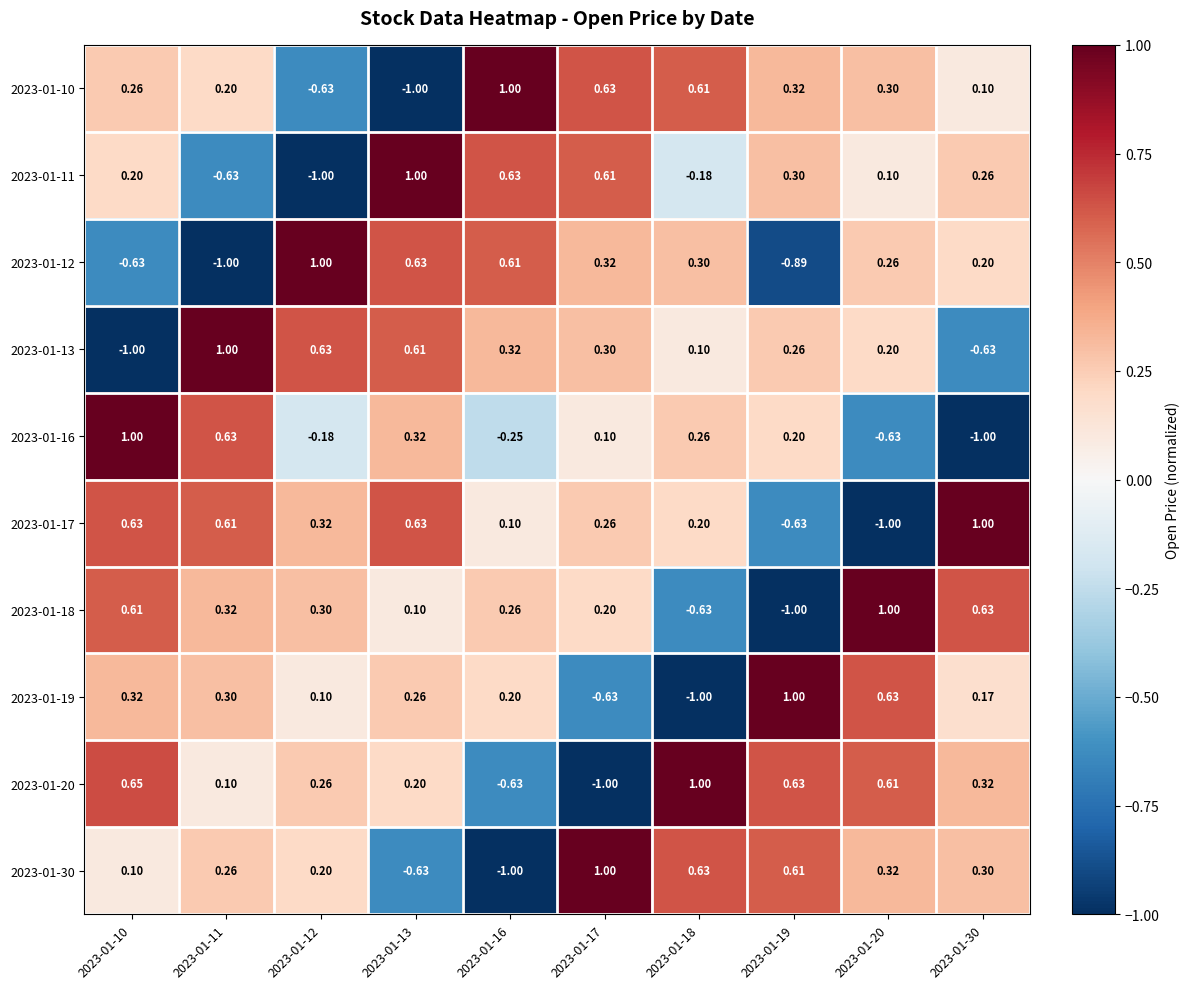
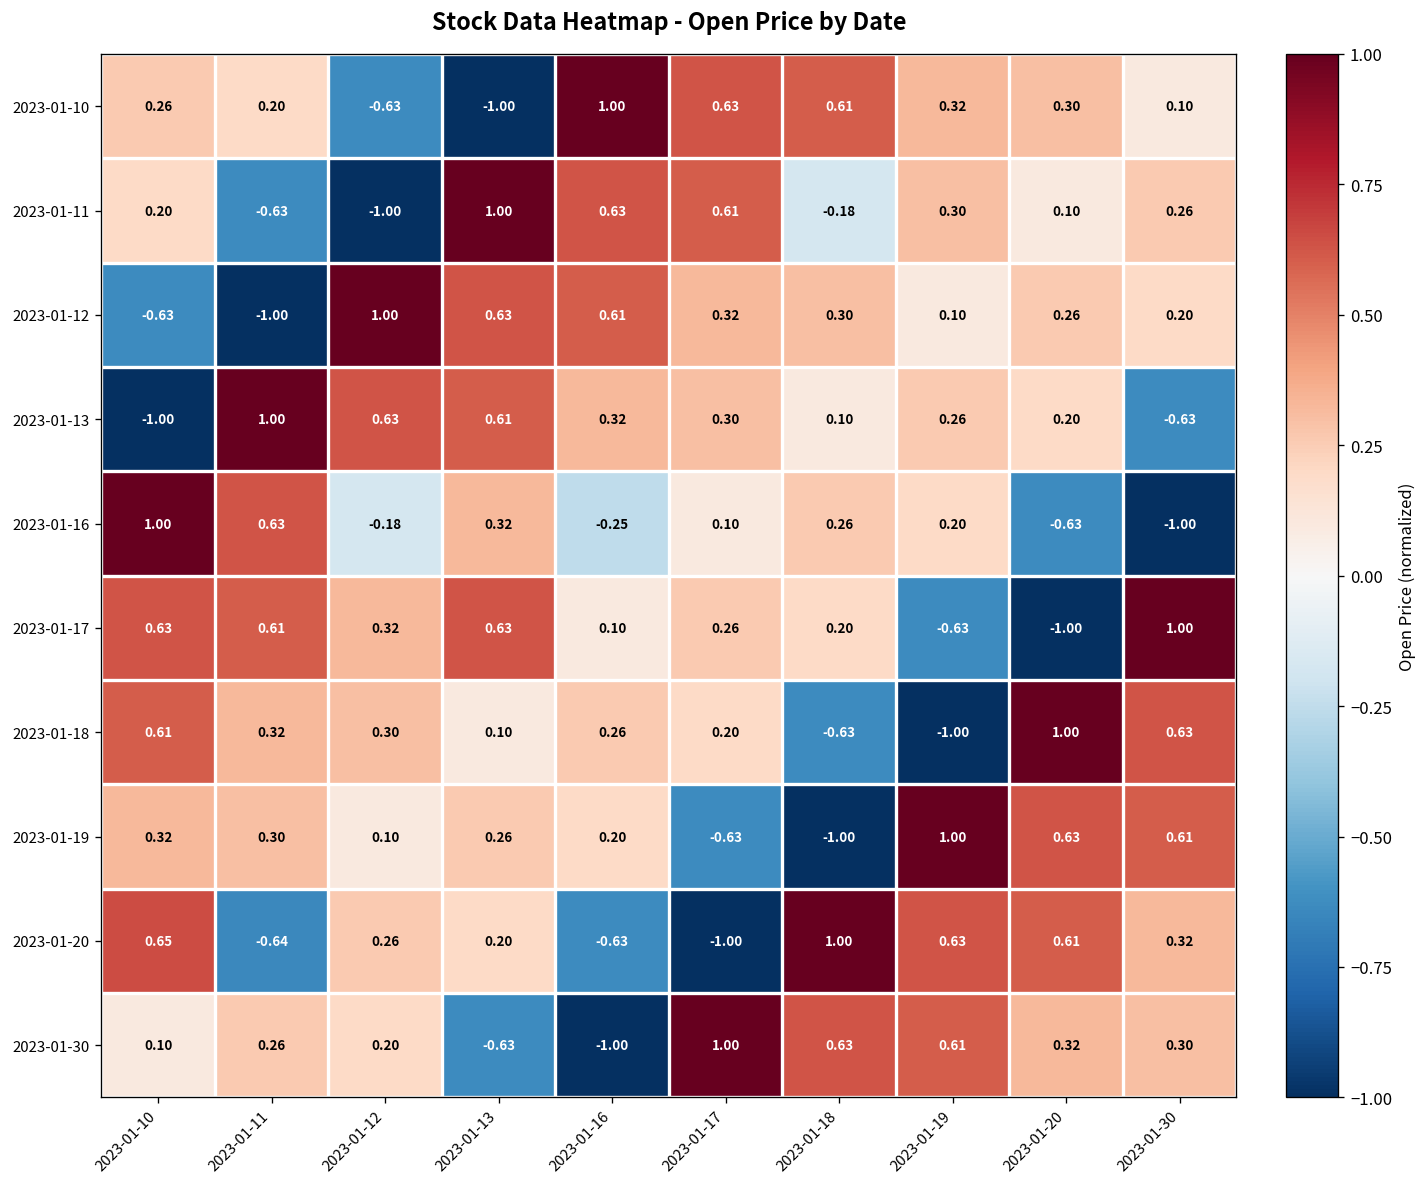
2023-01-12, 2023-01-19: -0.89 -> 0.10
2023-01-19, 2023-01-30: 0.17 -> 0.61
2023-01-20, 2023-01-11: 0.10 -> -0.64
